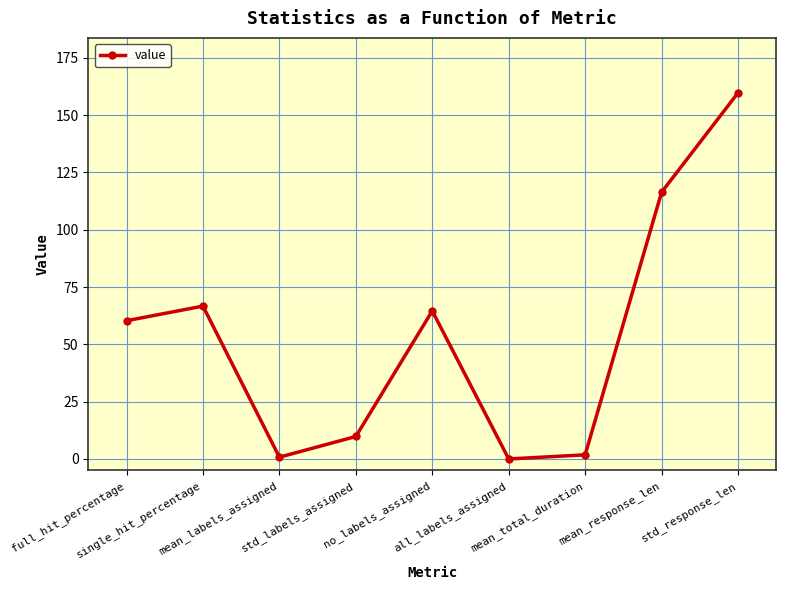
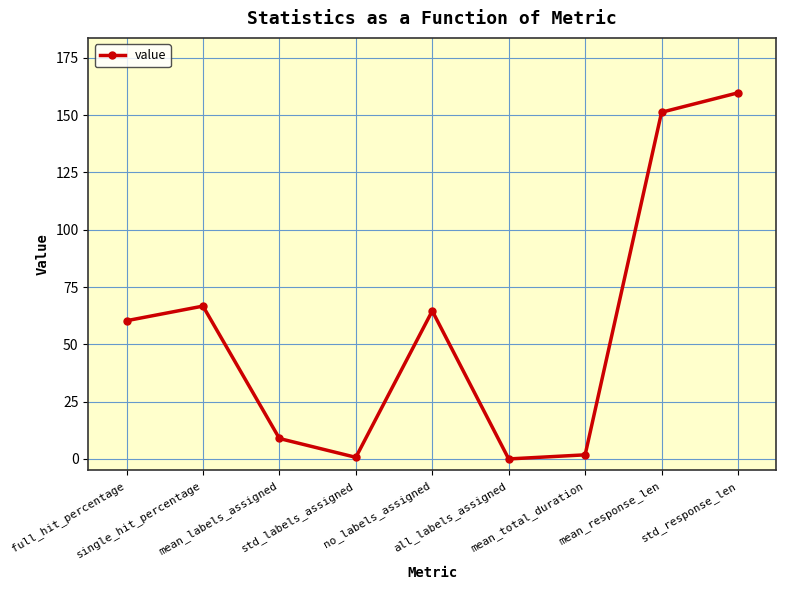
mean_labels_assigned: 1 -> 9
std_labels_assigned: 10 -> 1
mean_response_len: 116 -> 151
